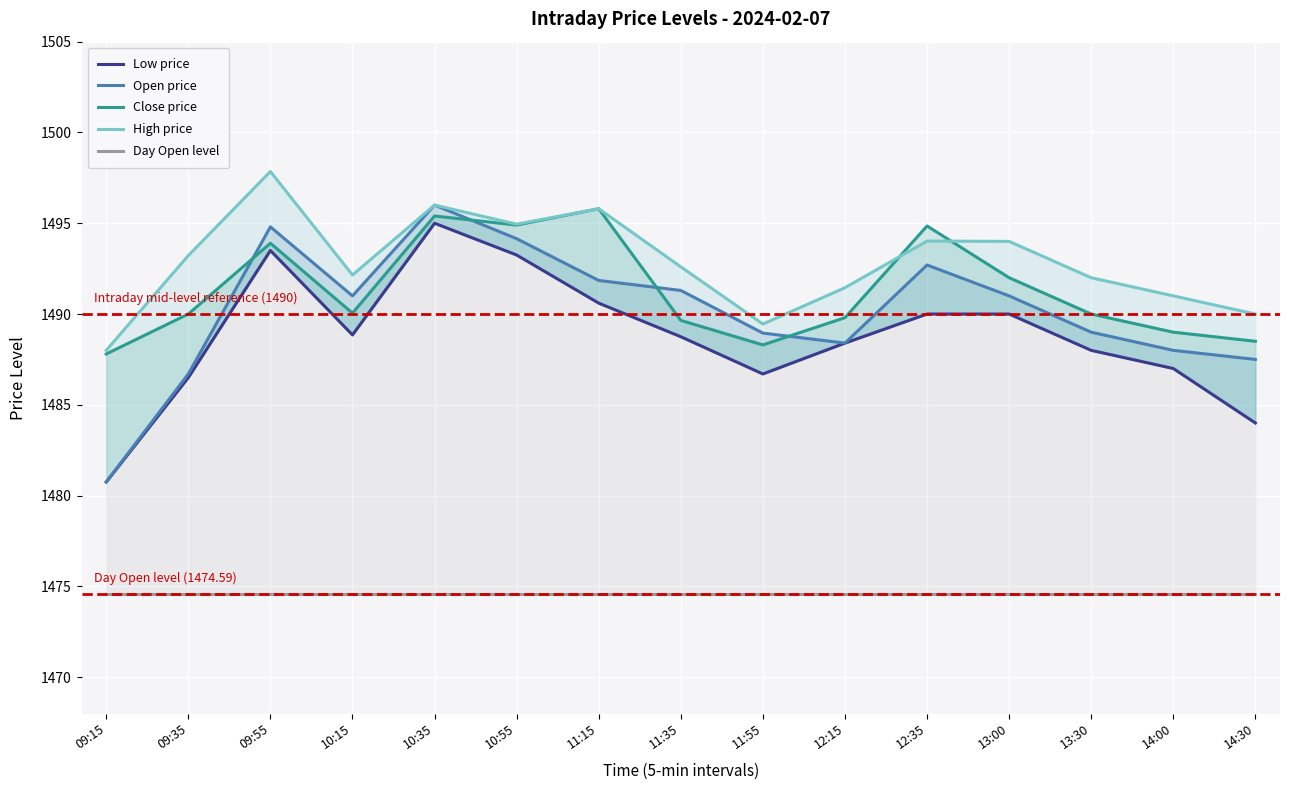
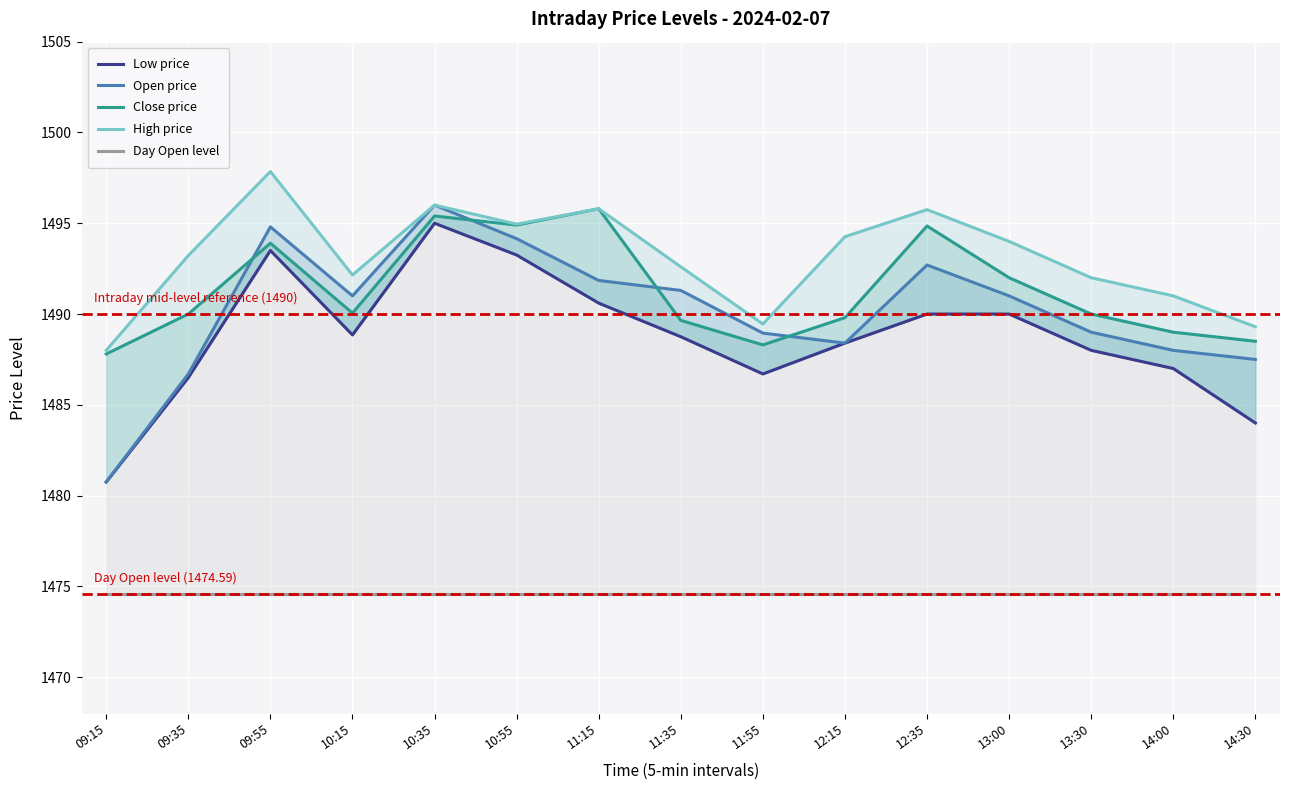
High price, 12:15: 1491.5 -> 1494.3
High price, 12:35: 1494.0 -> 1495.8
High price, 14:30: 1490.0 -> 1489.3
